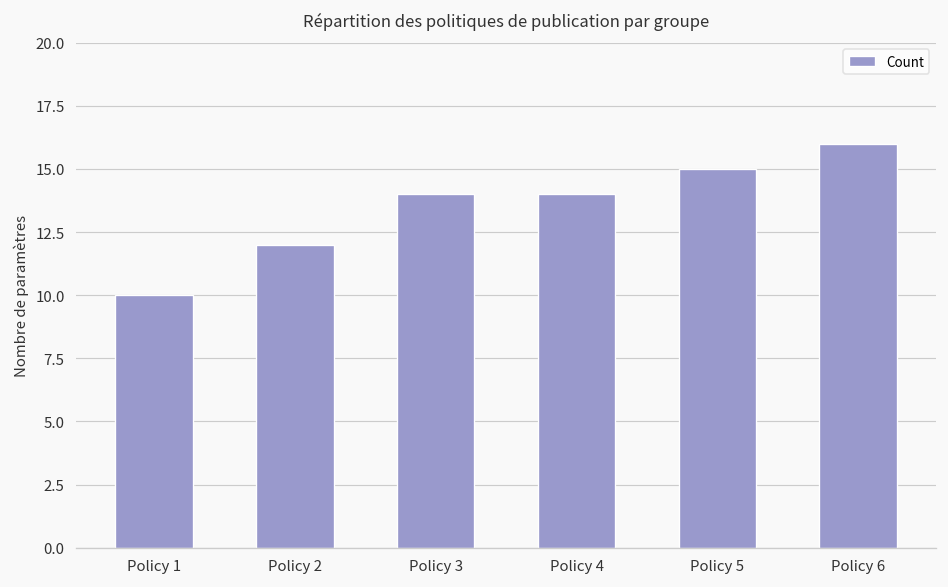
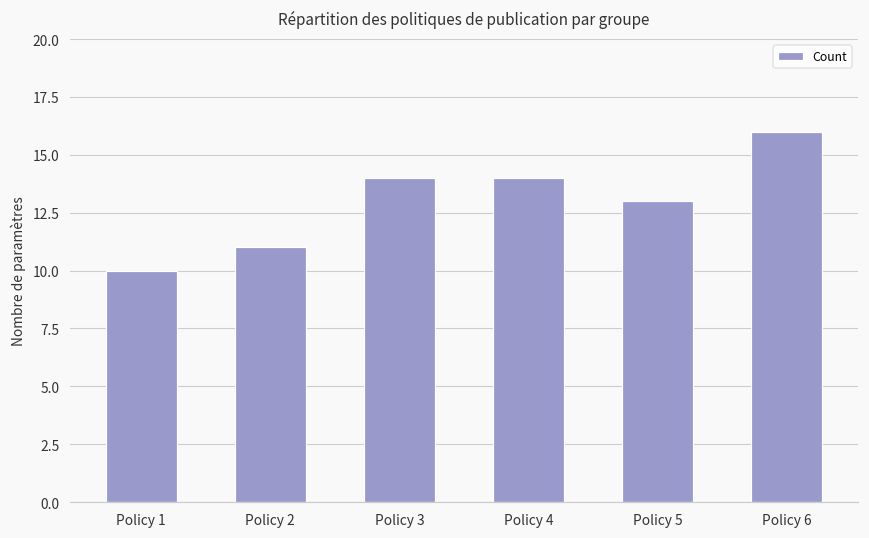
Policy 2: 12 -> 11
Policy 5: 15 -> 13
